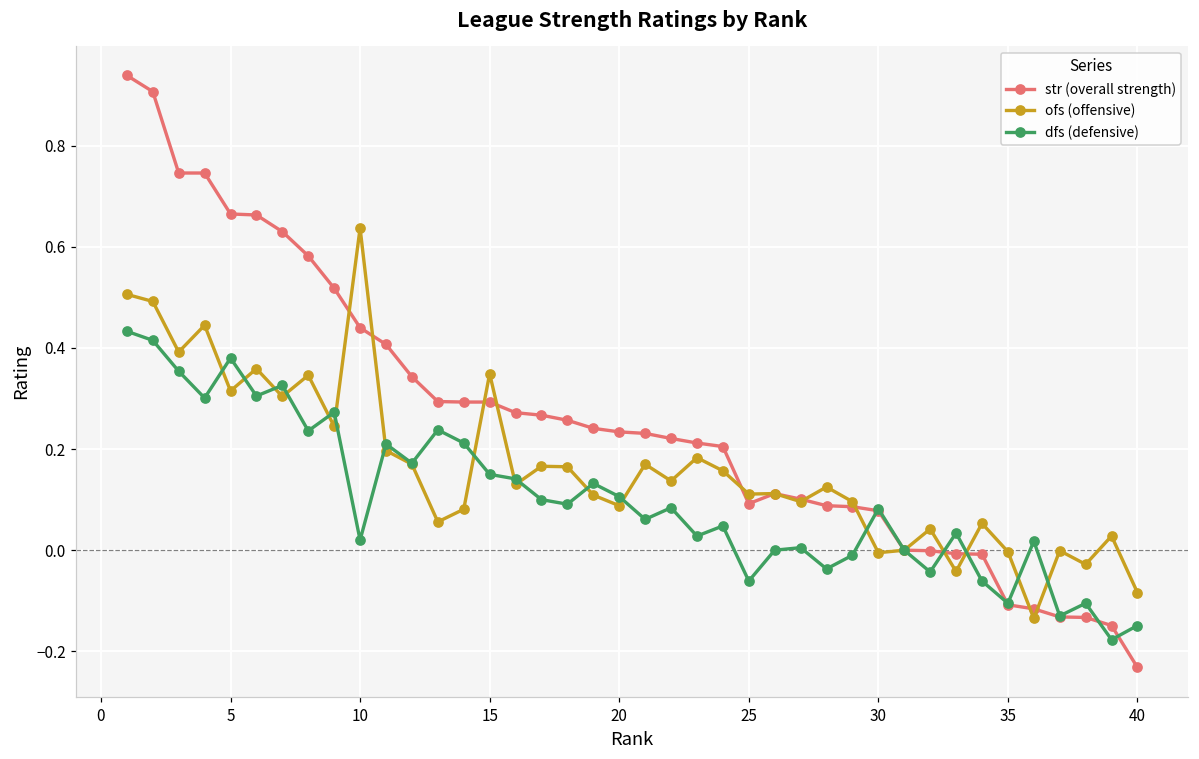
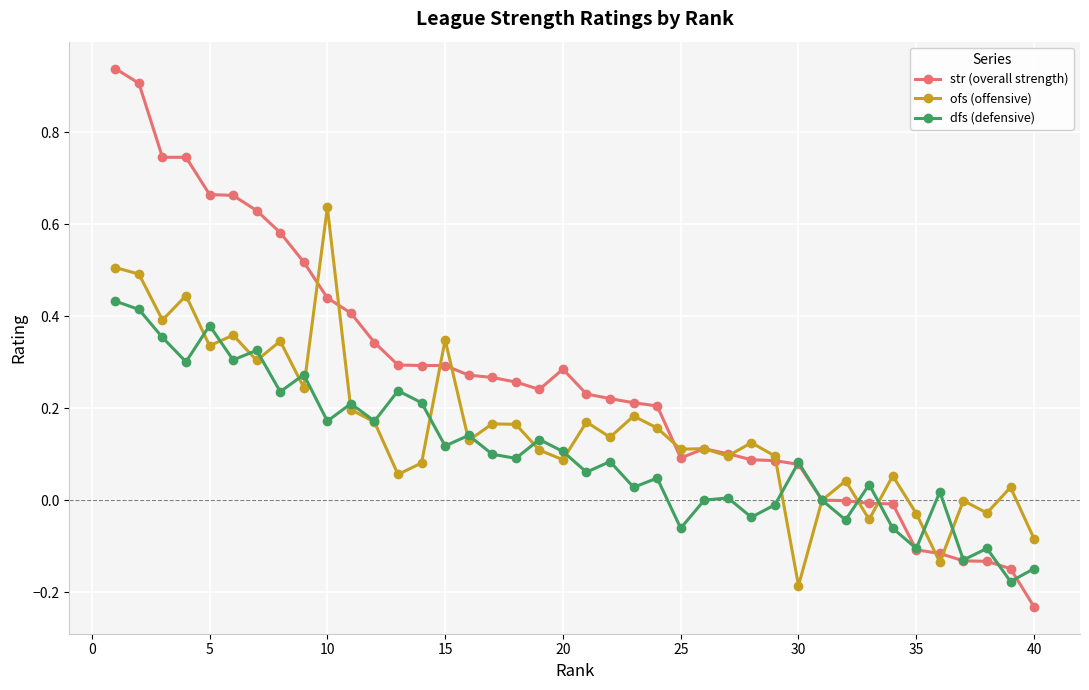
ofs (offensive), 5: 0.32 -> 0.34
dfs (defensive), 10: 0.02 -> 0.17
dfs (defensive), 15: 0.15 -> 0.12
str (overall strength), 20: 0.23 -> 0.29
ofs (offensive), 30: -0.01 -> -0.19
ofs (offensive), 35: 0.00 -> -0.03
